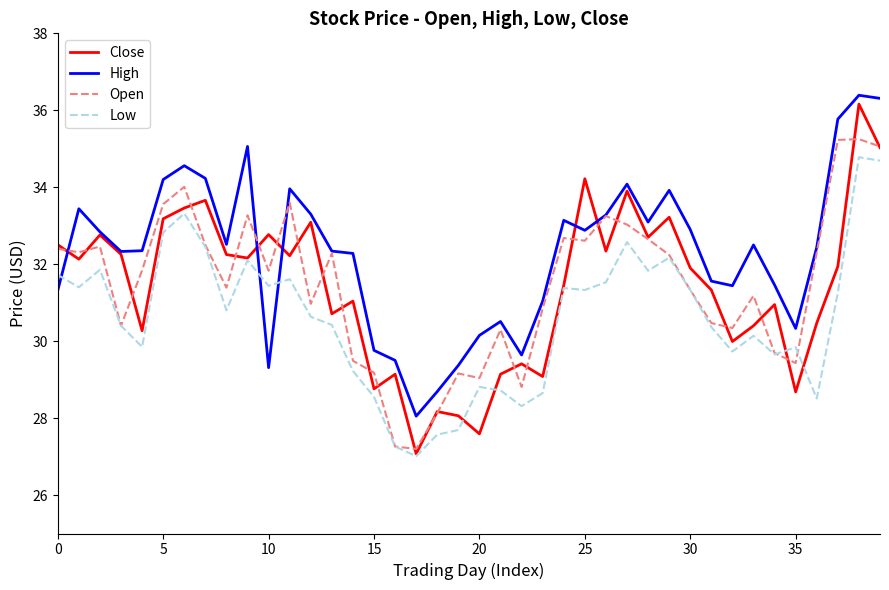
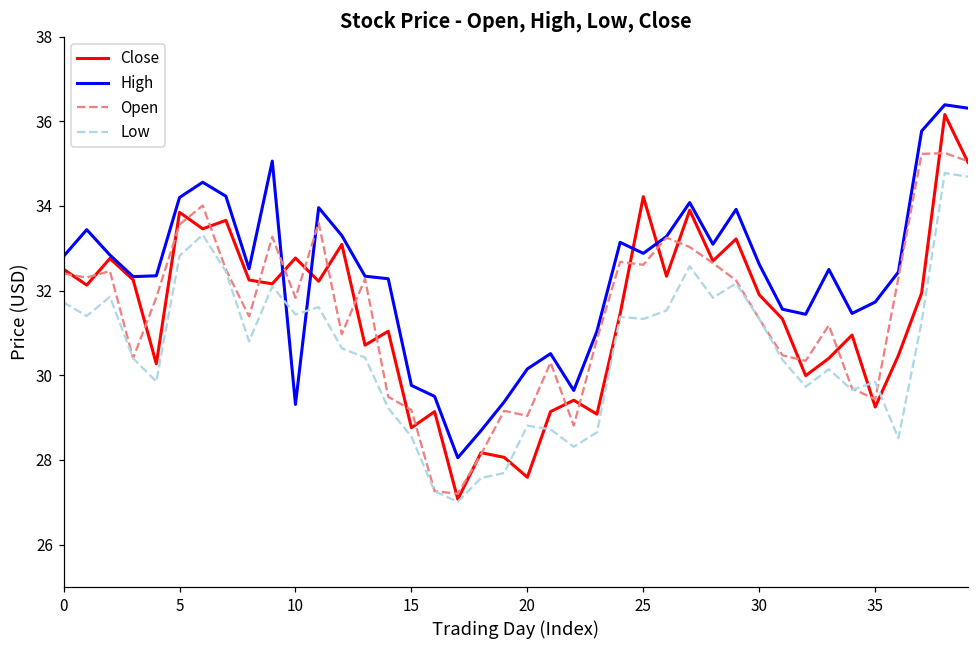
High, 0: 31.3 -> 32.8
Close, 5: 33.2 -> 33.9
High, 30: 32.9 -> 32.6
Close, 35: 28.7 -> 29.3
High, 35: 30.3 -> 31.7
